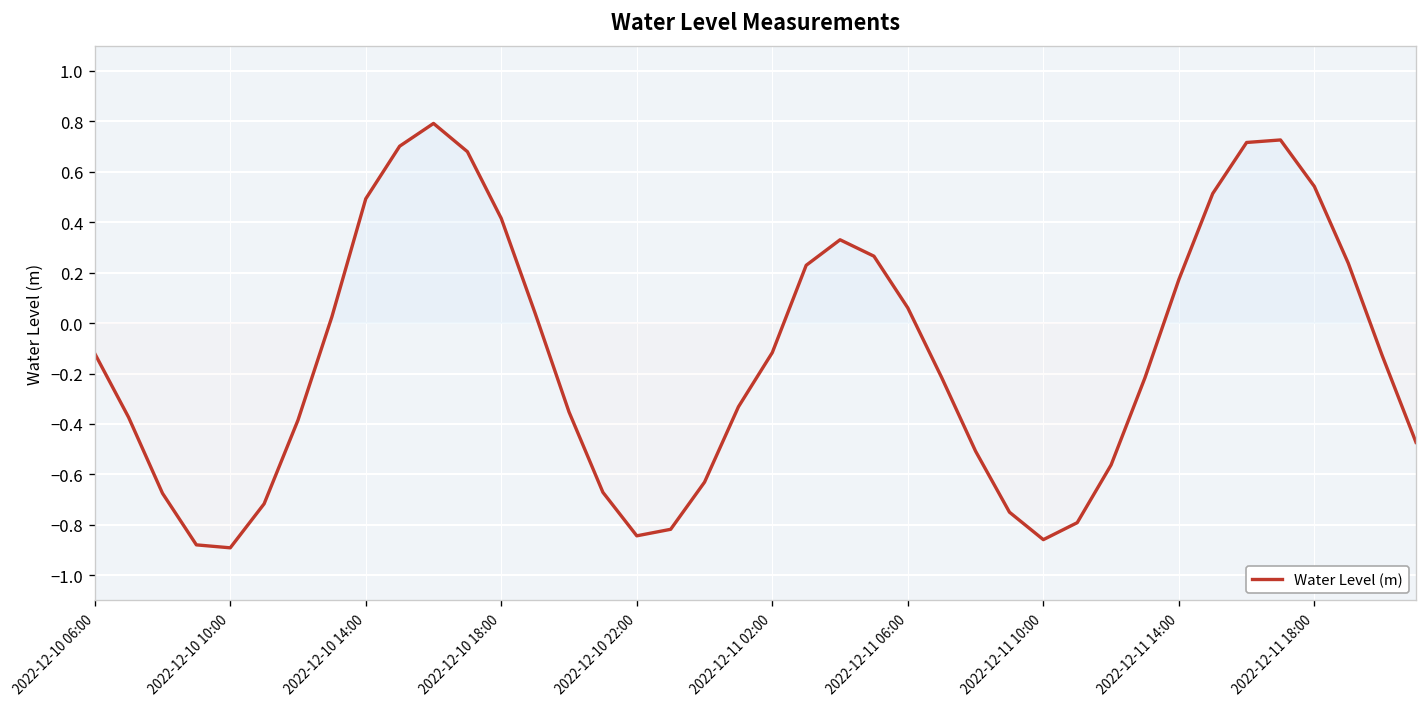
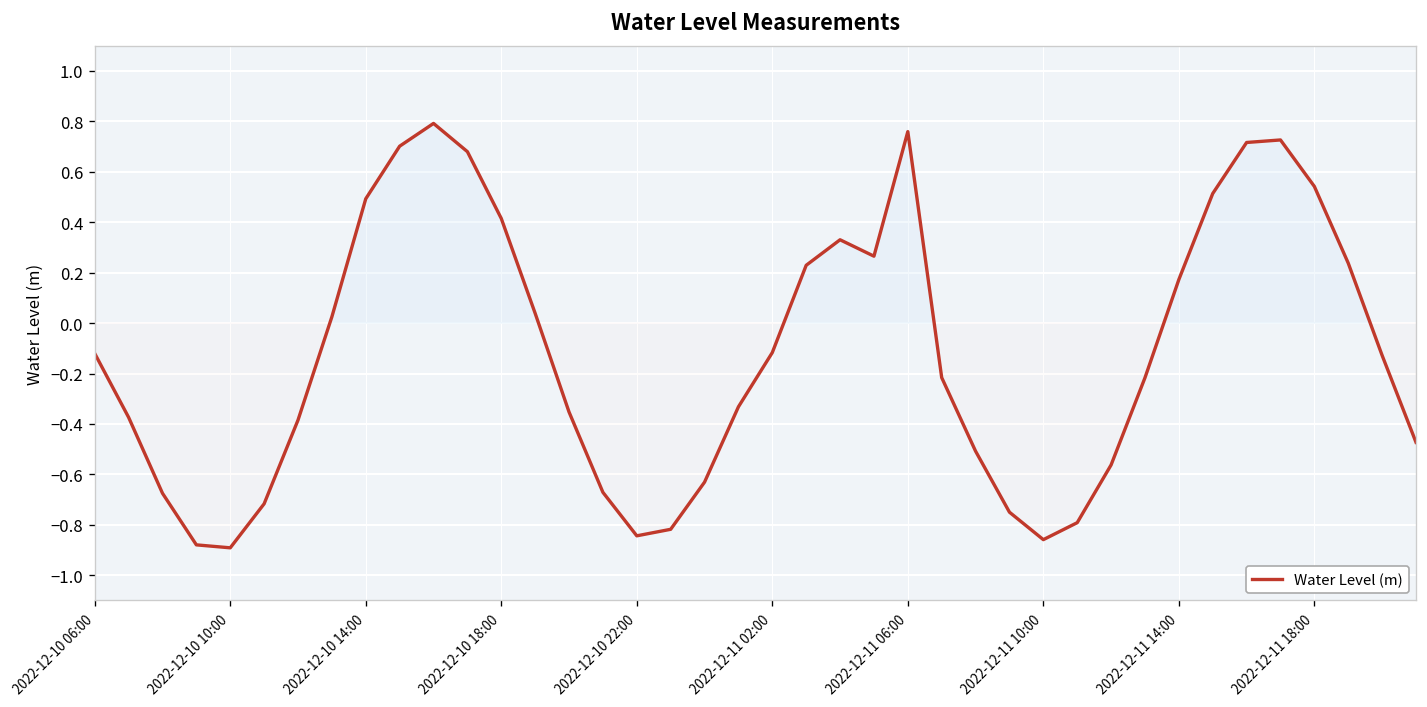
2022-12-11 06:00: 0.06 -> 0.76
